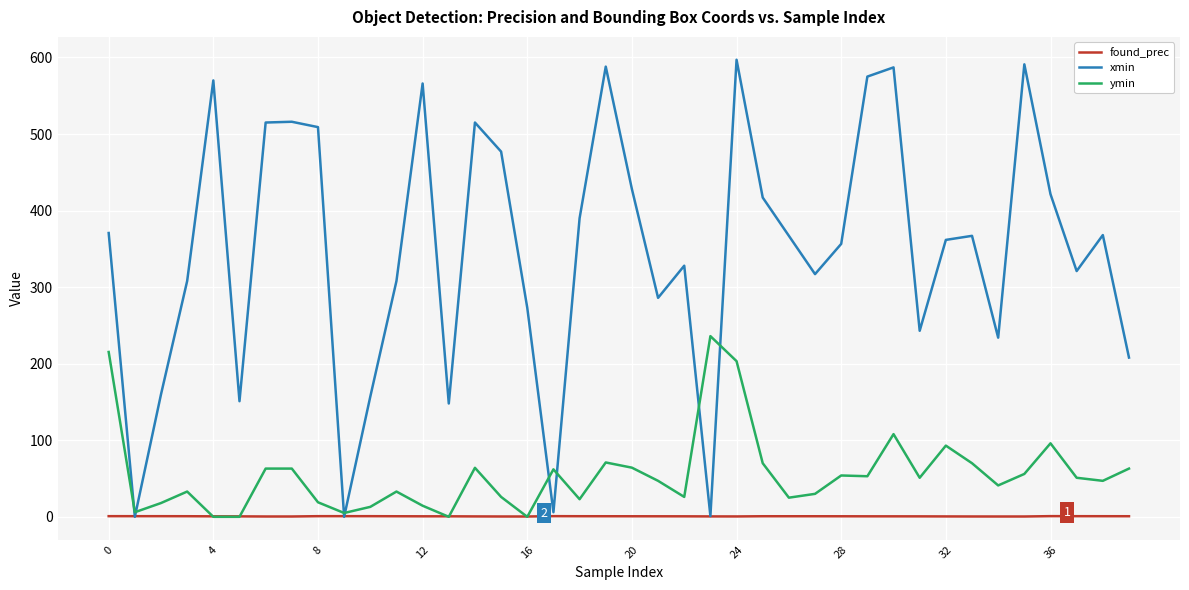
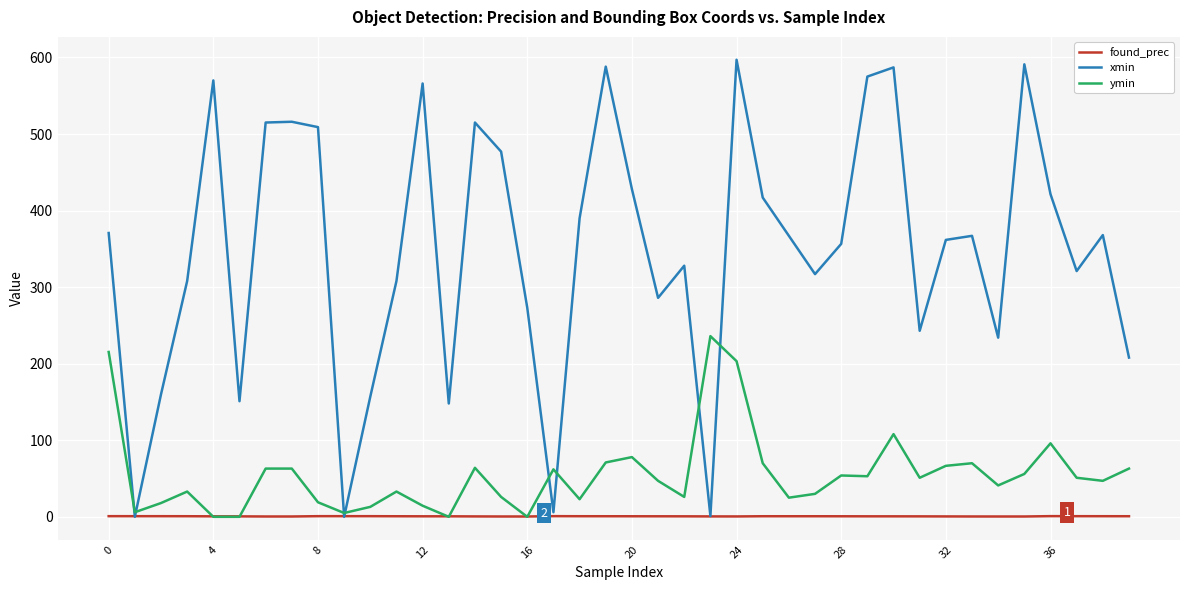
ymin, 20: 60 -> 80
ymin, 32: 90 -> 70
